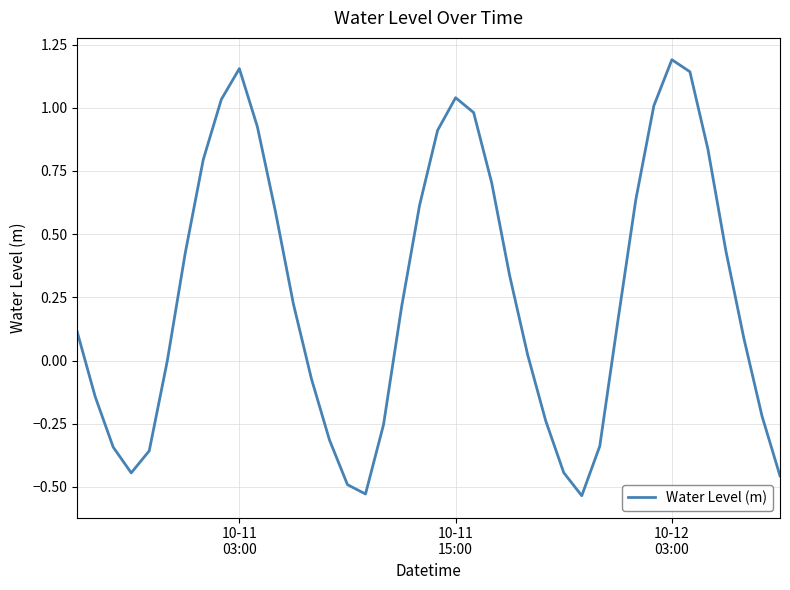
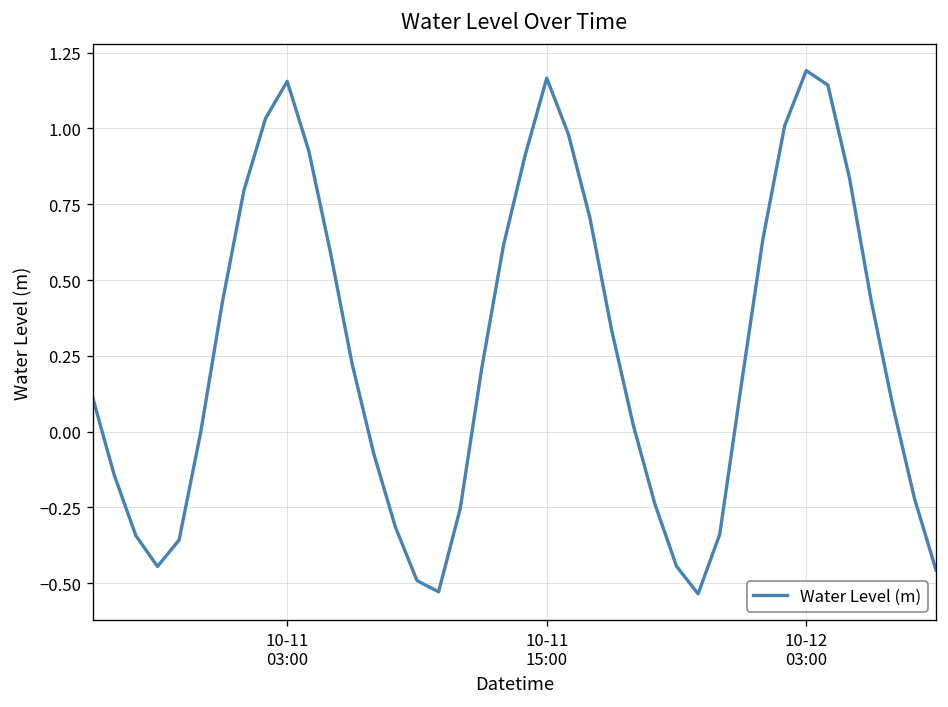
10-11 15:00: 1.04 -> 1.17
